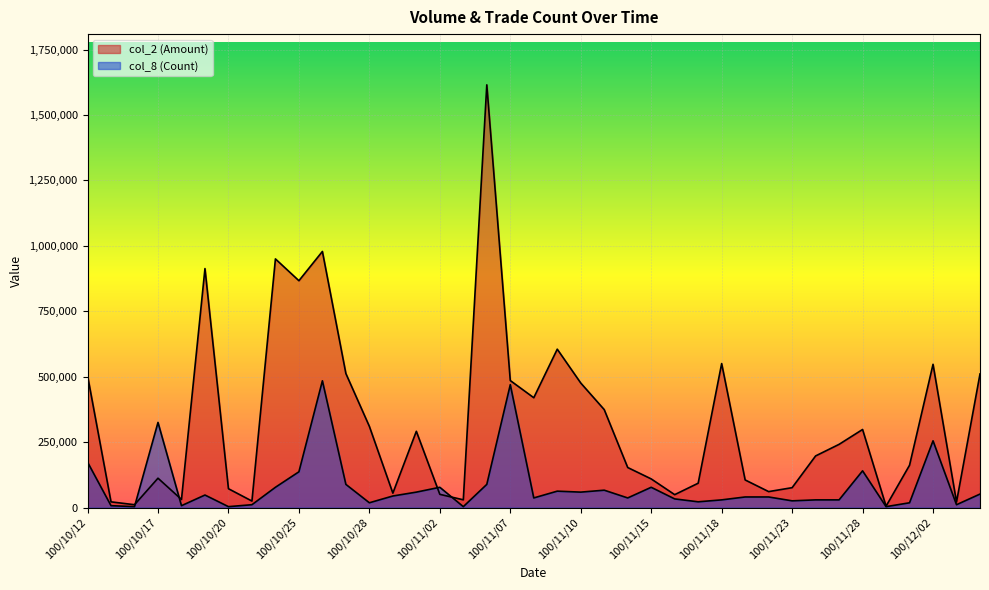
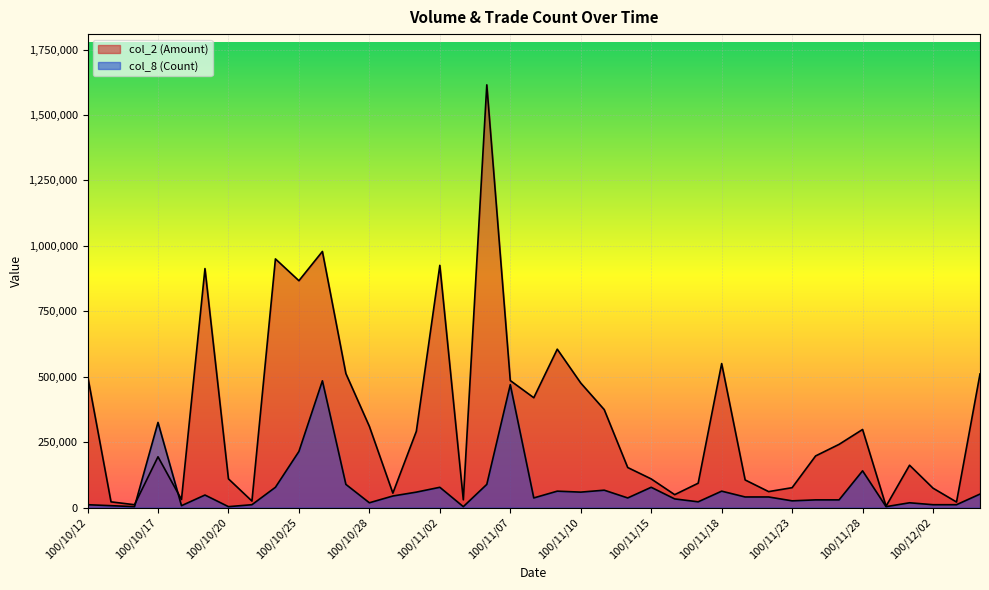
col_8 (Count), 100/10/12: 170,000 -> 10,000
col_2 (Amount), 100/10/17: 110,000 -> 190,000
col_2 (Amount), 100/10/20: 70,000 -> 110,000
col_8 (Count), 100/10/25: 140,000 -> 210,000
col_2 (Amount), 100/11/02: 50,000 -> 930,000
col_8 (Count), 100/11/18: 30,000 -> 60,000
col_2 (Amount), 100/12/02: 550,000 -> 70,000
col_8 (Count), 100/12/02: 260,000 -> 10,000
